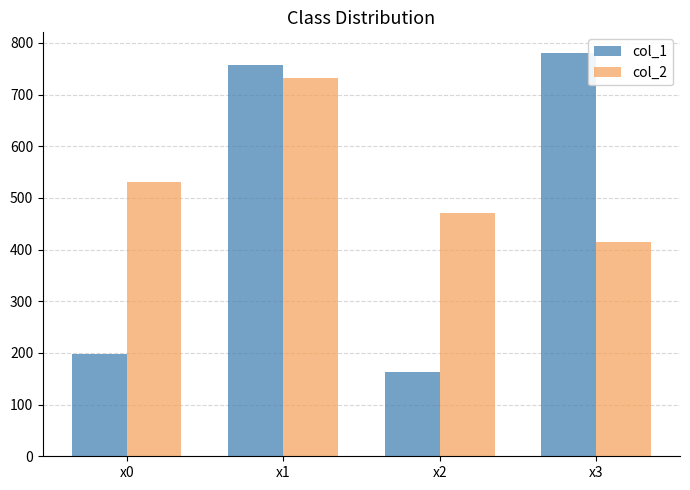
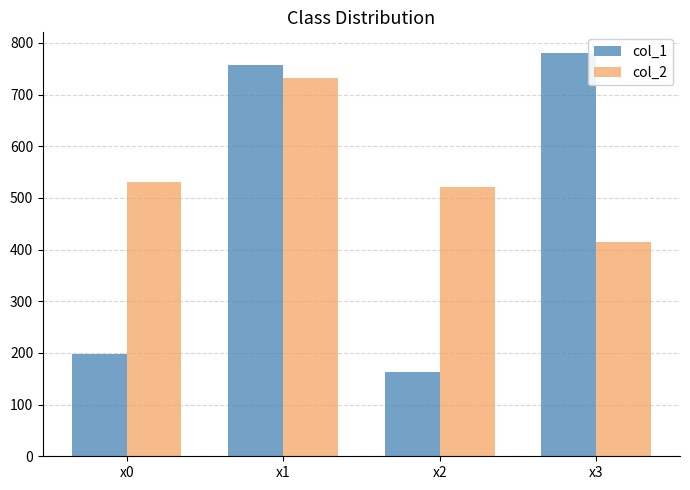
col_2, x2: 470 -> 520
